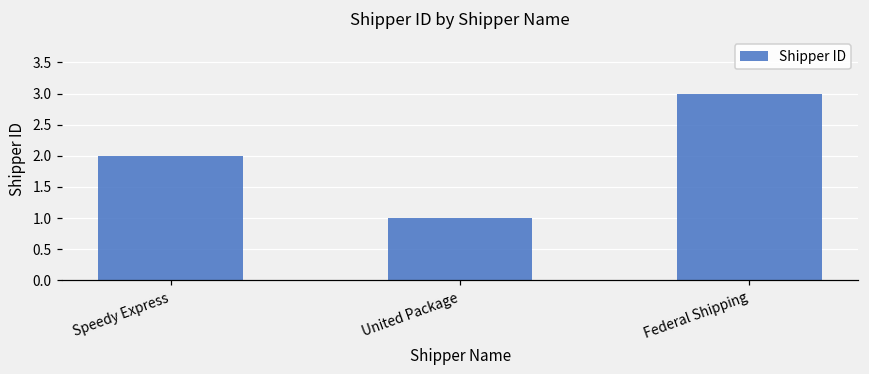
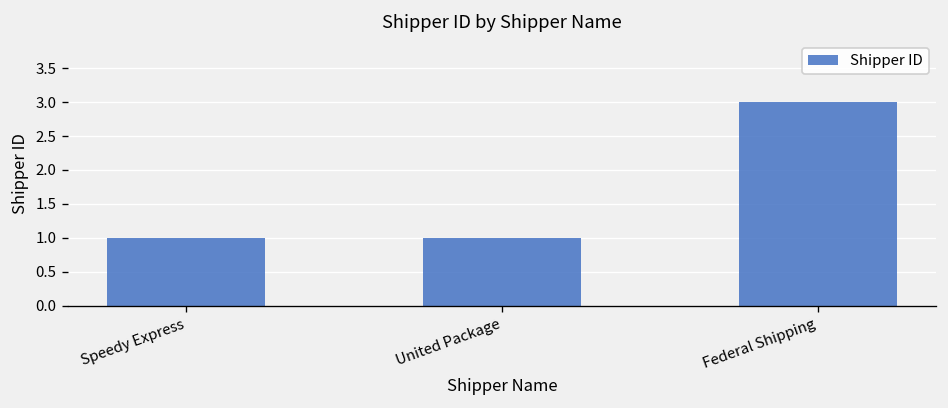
Speedy Express: 2 -> 1
